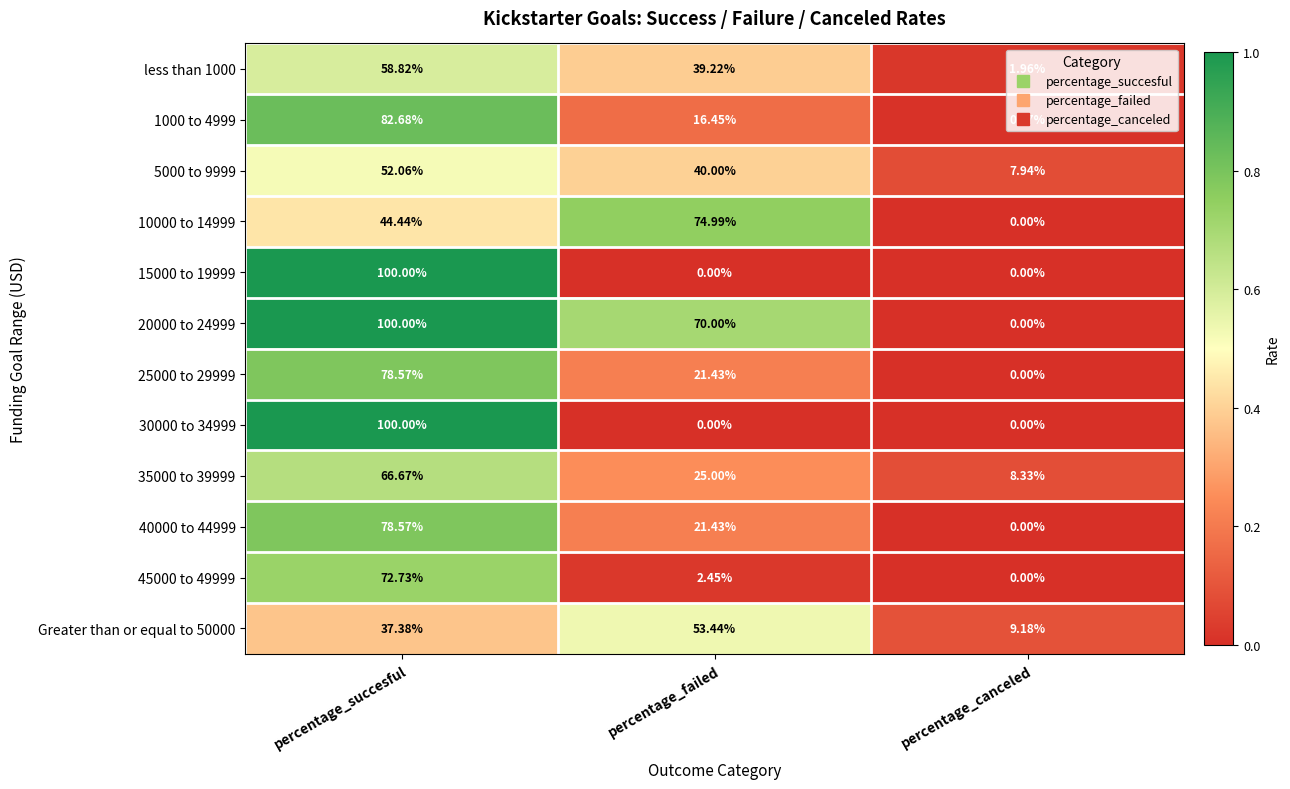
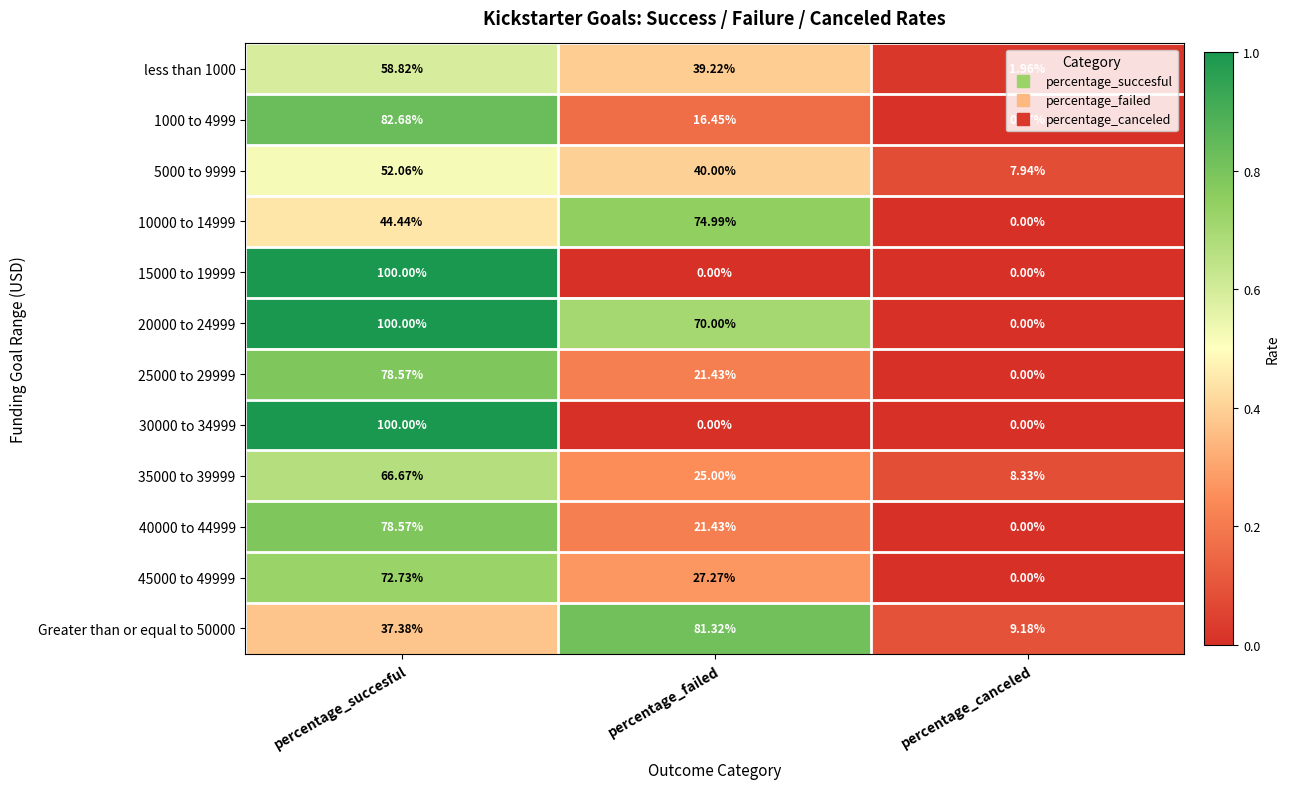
45000 to 49999, percentage_failed: 2.45% -> 27.27%
Greater than or equal to 50000, percentage_failed: 53.44% -> 81.32%
